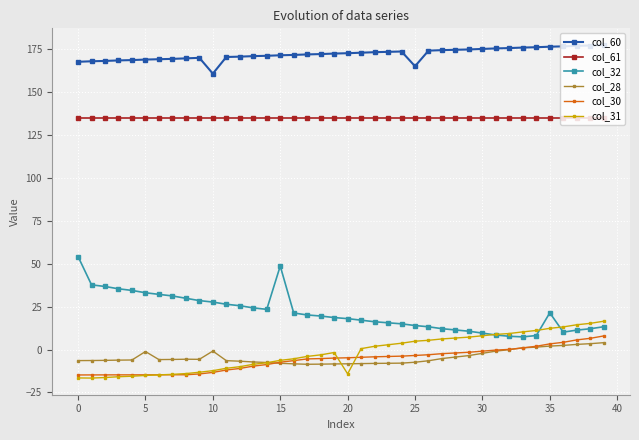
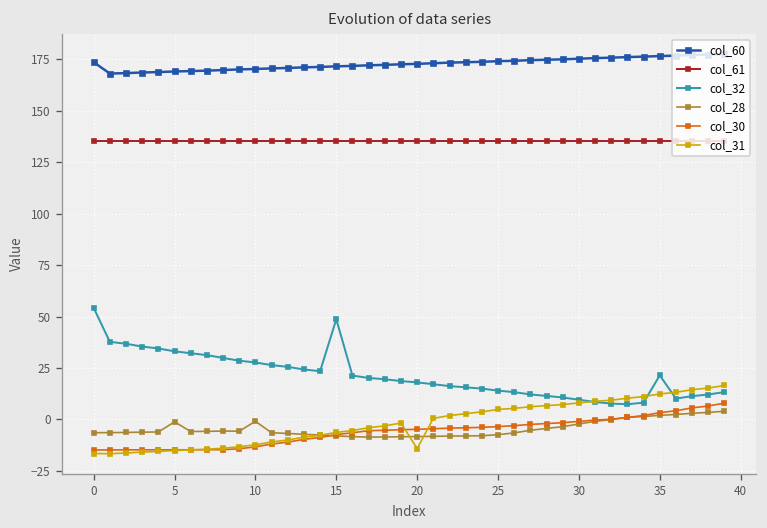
col_60, 0: 168 -> 174
col_60, 10: 161 -> 170
col_60, 25: 165 -> 174
